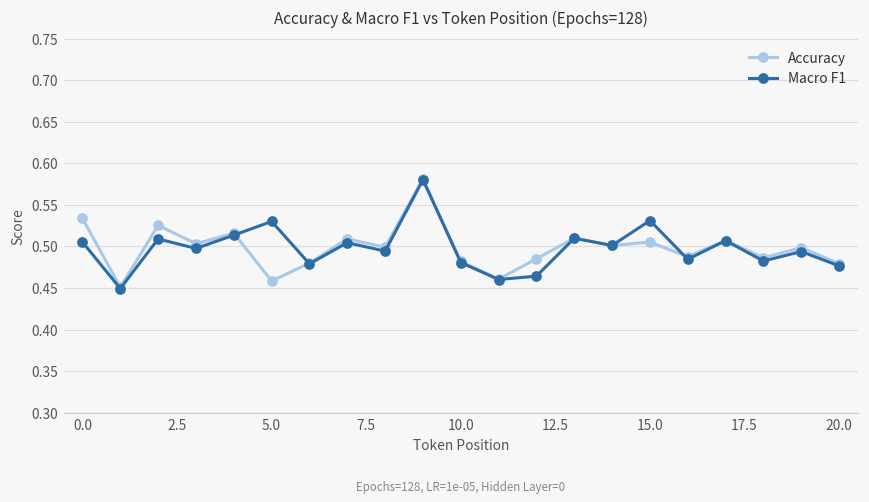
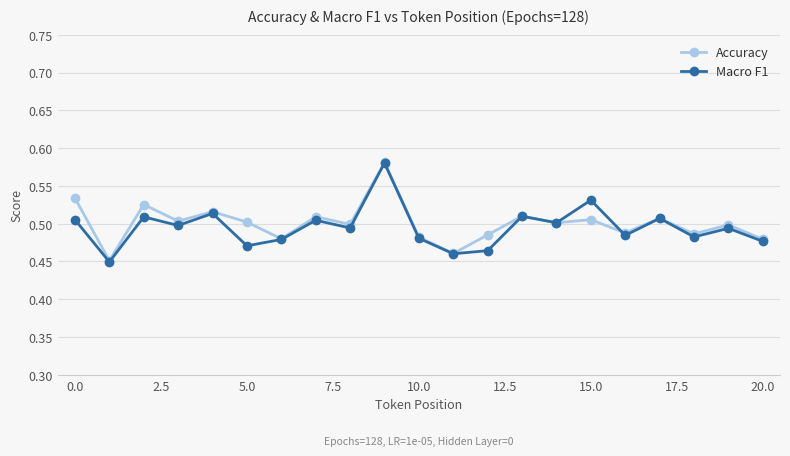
Accuracy, 5.0: 0.46 -> 0.50
Macro F1, 5.0: 0.53 -> 0.47
